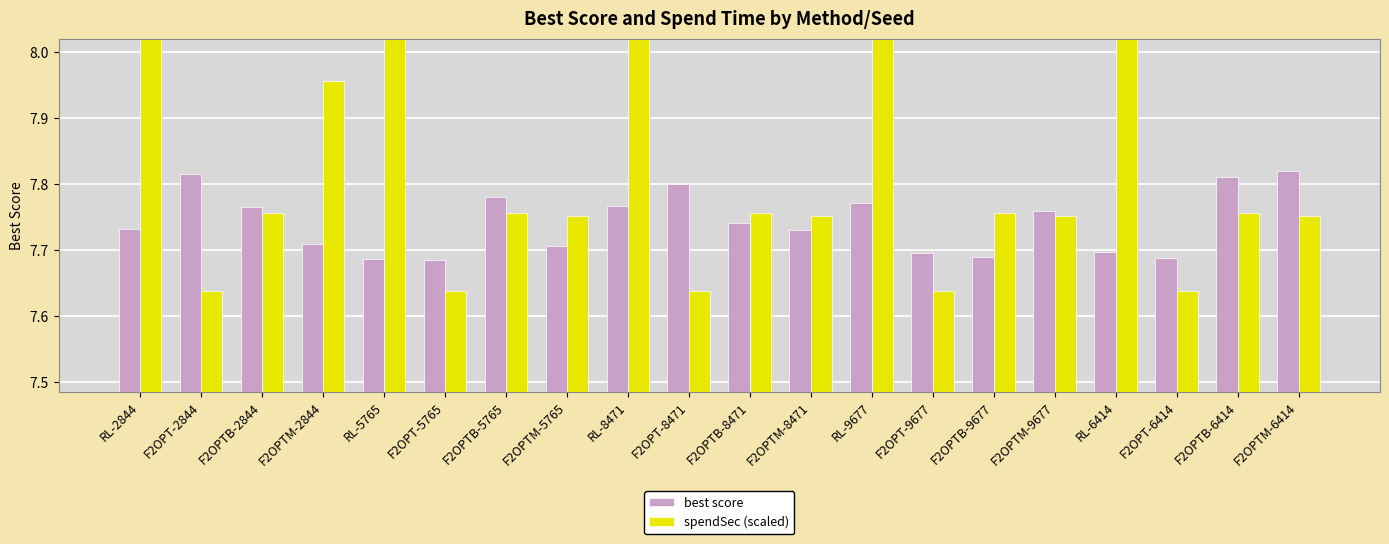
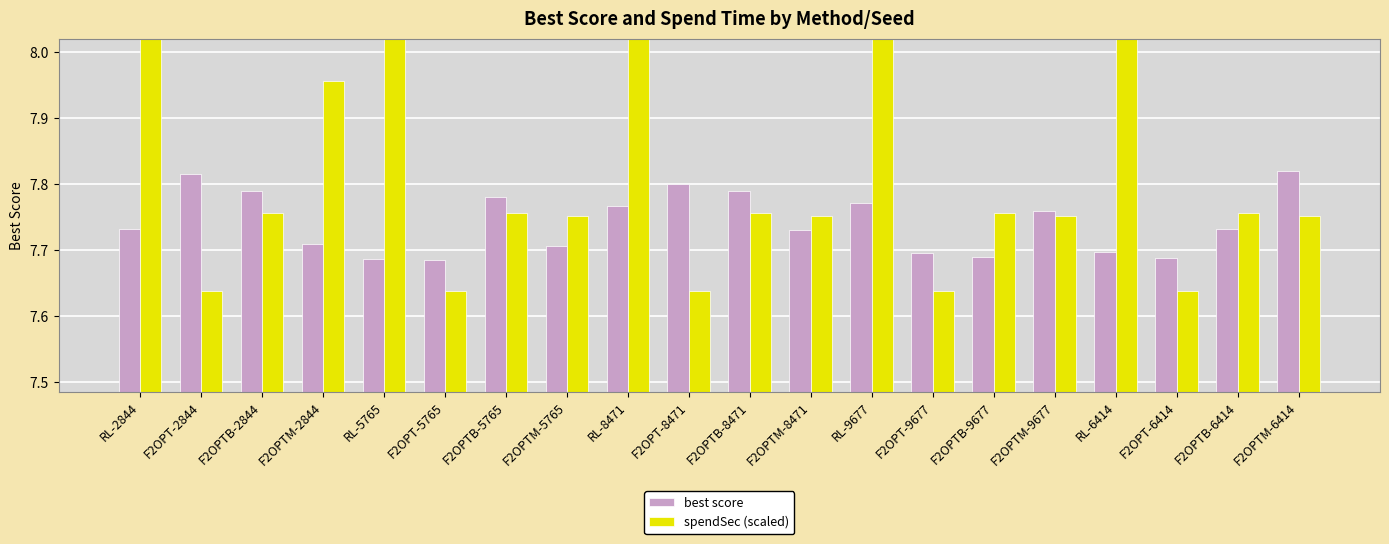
best score, F2OPTB-2844: 7.77 -> 7.79
best score, F2OPTB-8471: 7.74 -> 7.79
best score, F2OPTB-6414: 7.81 -> 7.73
